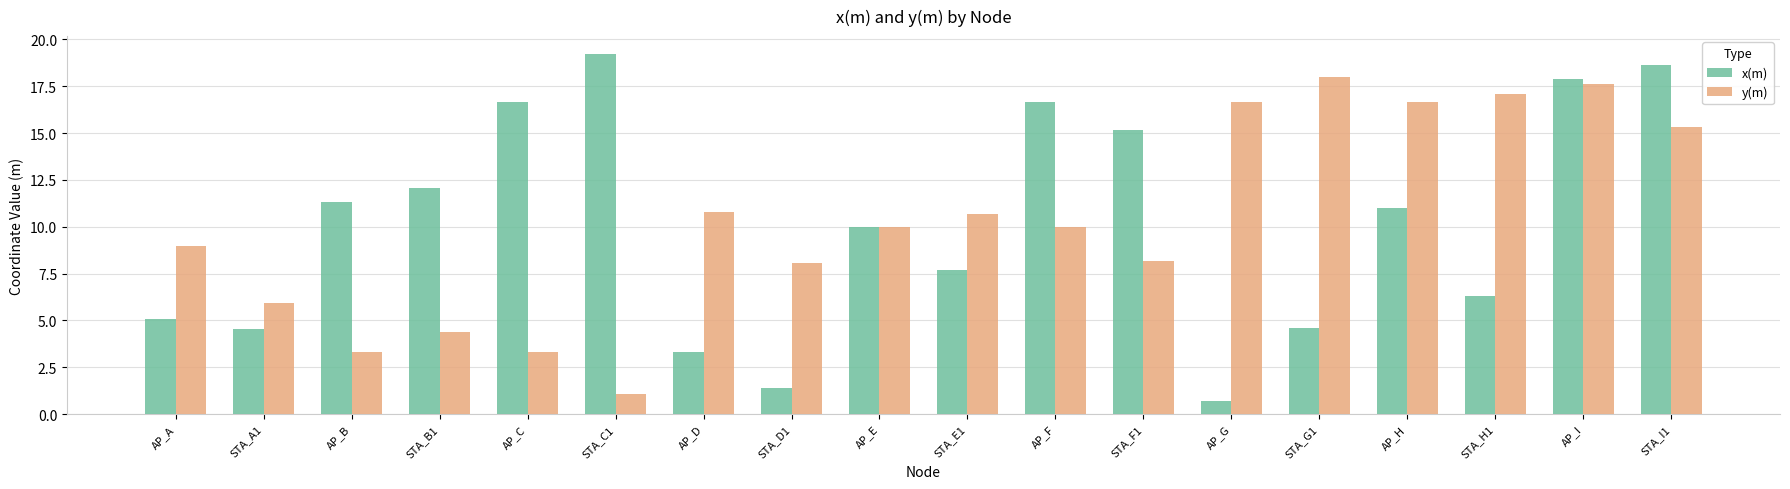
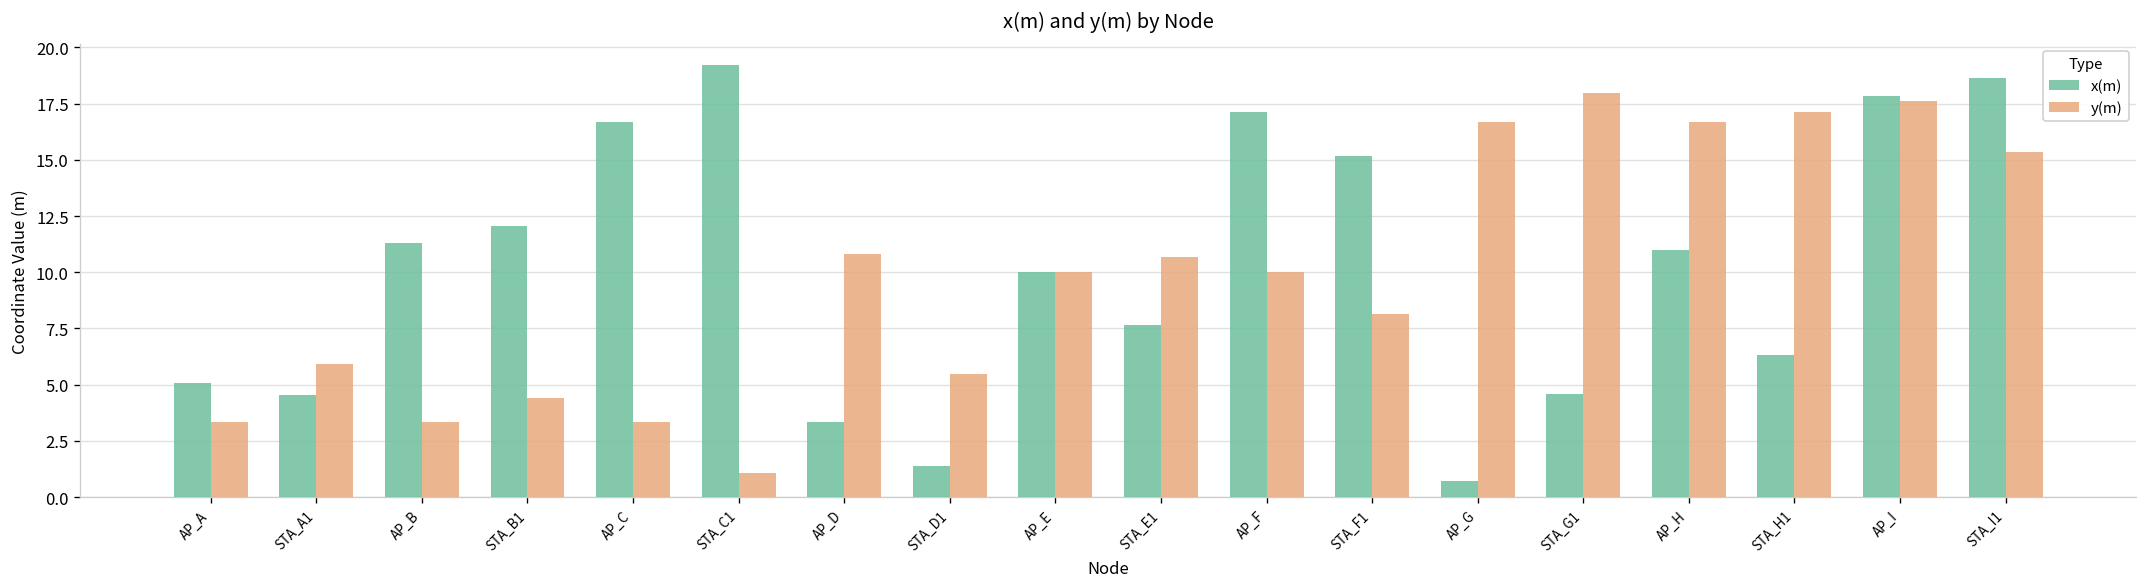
y(m), AP_A: 9.0 -> 3.3
y(m), STA_D1: 8.0 -> 5.5
x(m), AP_F: 16.7 -> 17.1
